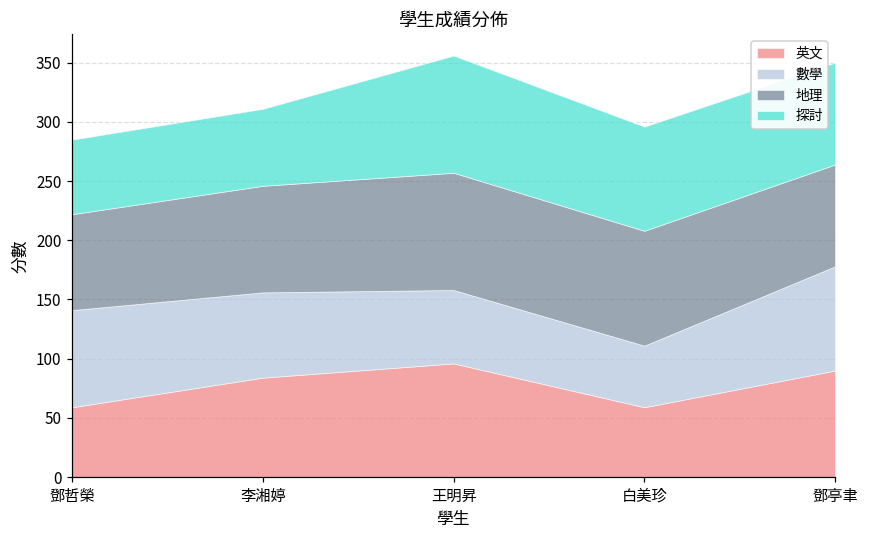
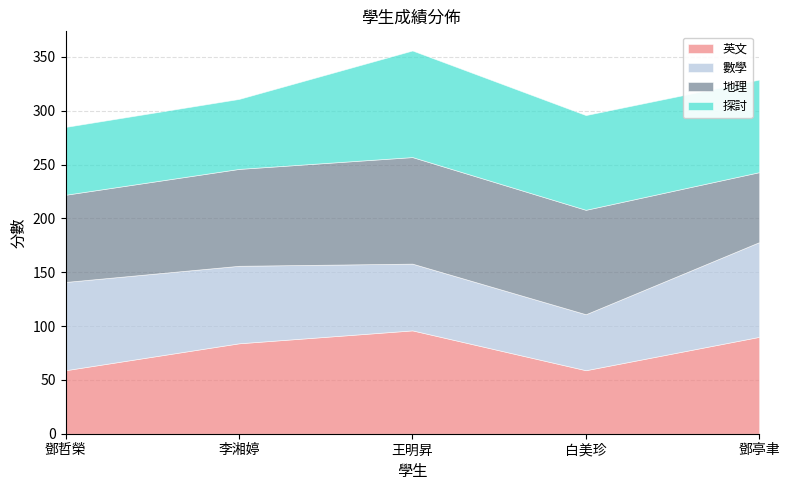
地理, 鄧亭聿: 86 -> 65
